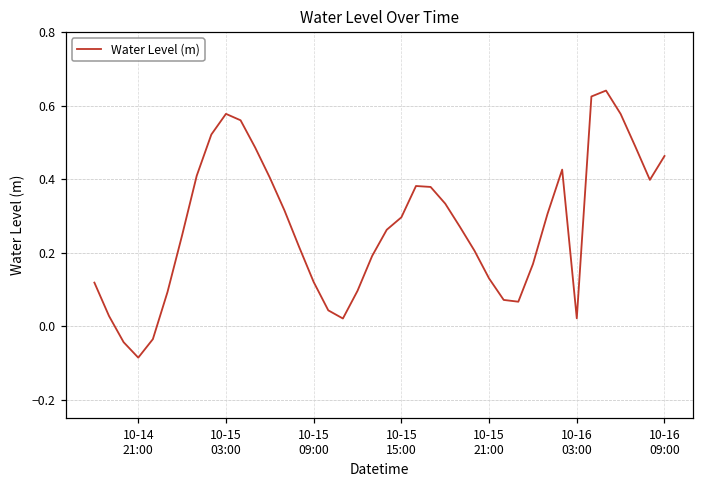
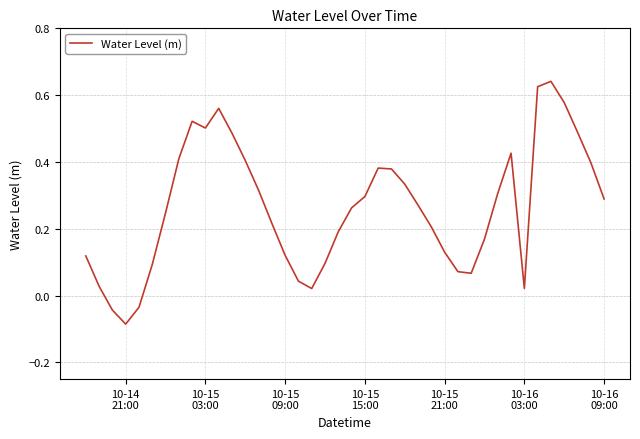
10-15 03:00: 0.58 -> 0.50
10-16 09:00: 0.46 -> 0.29
